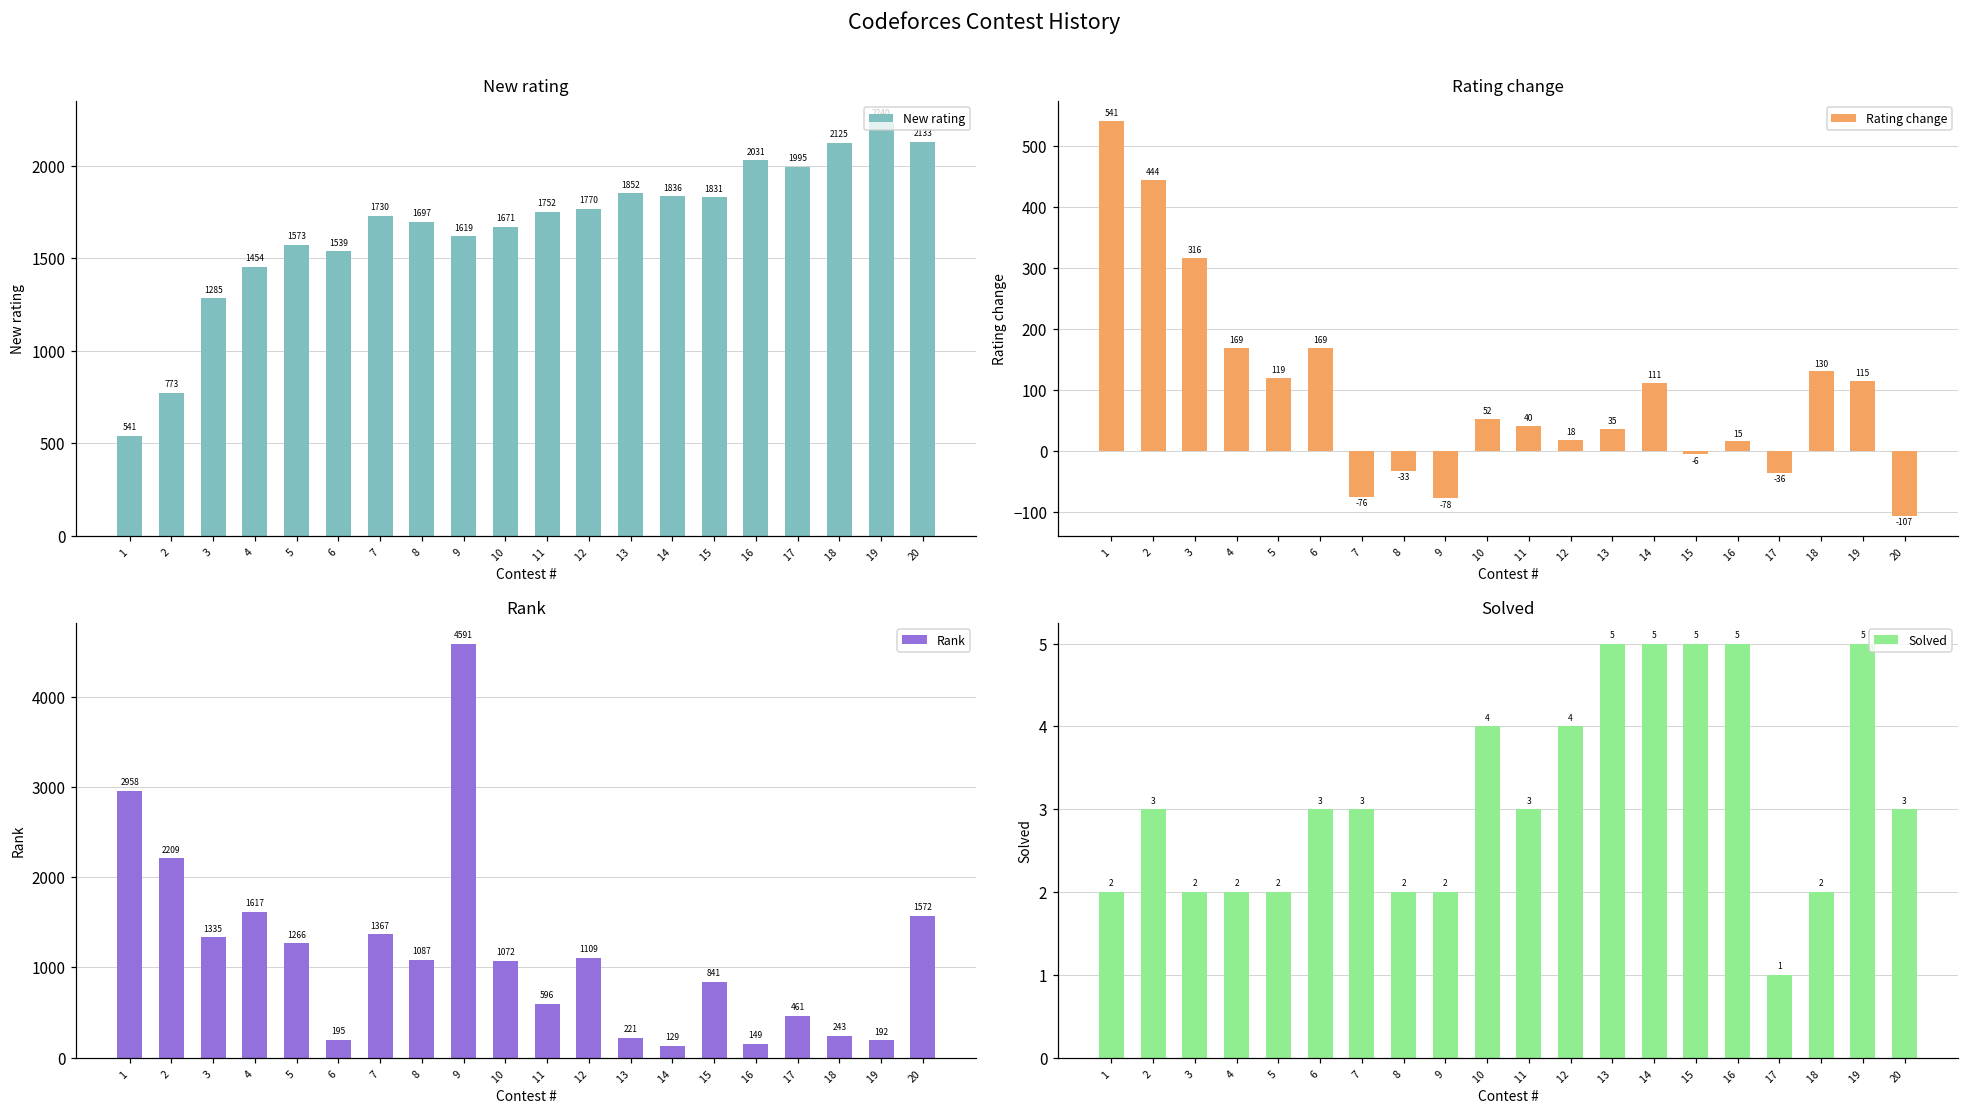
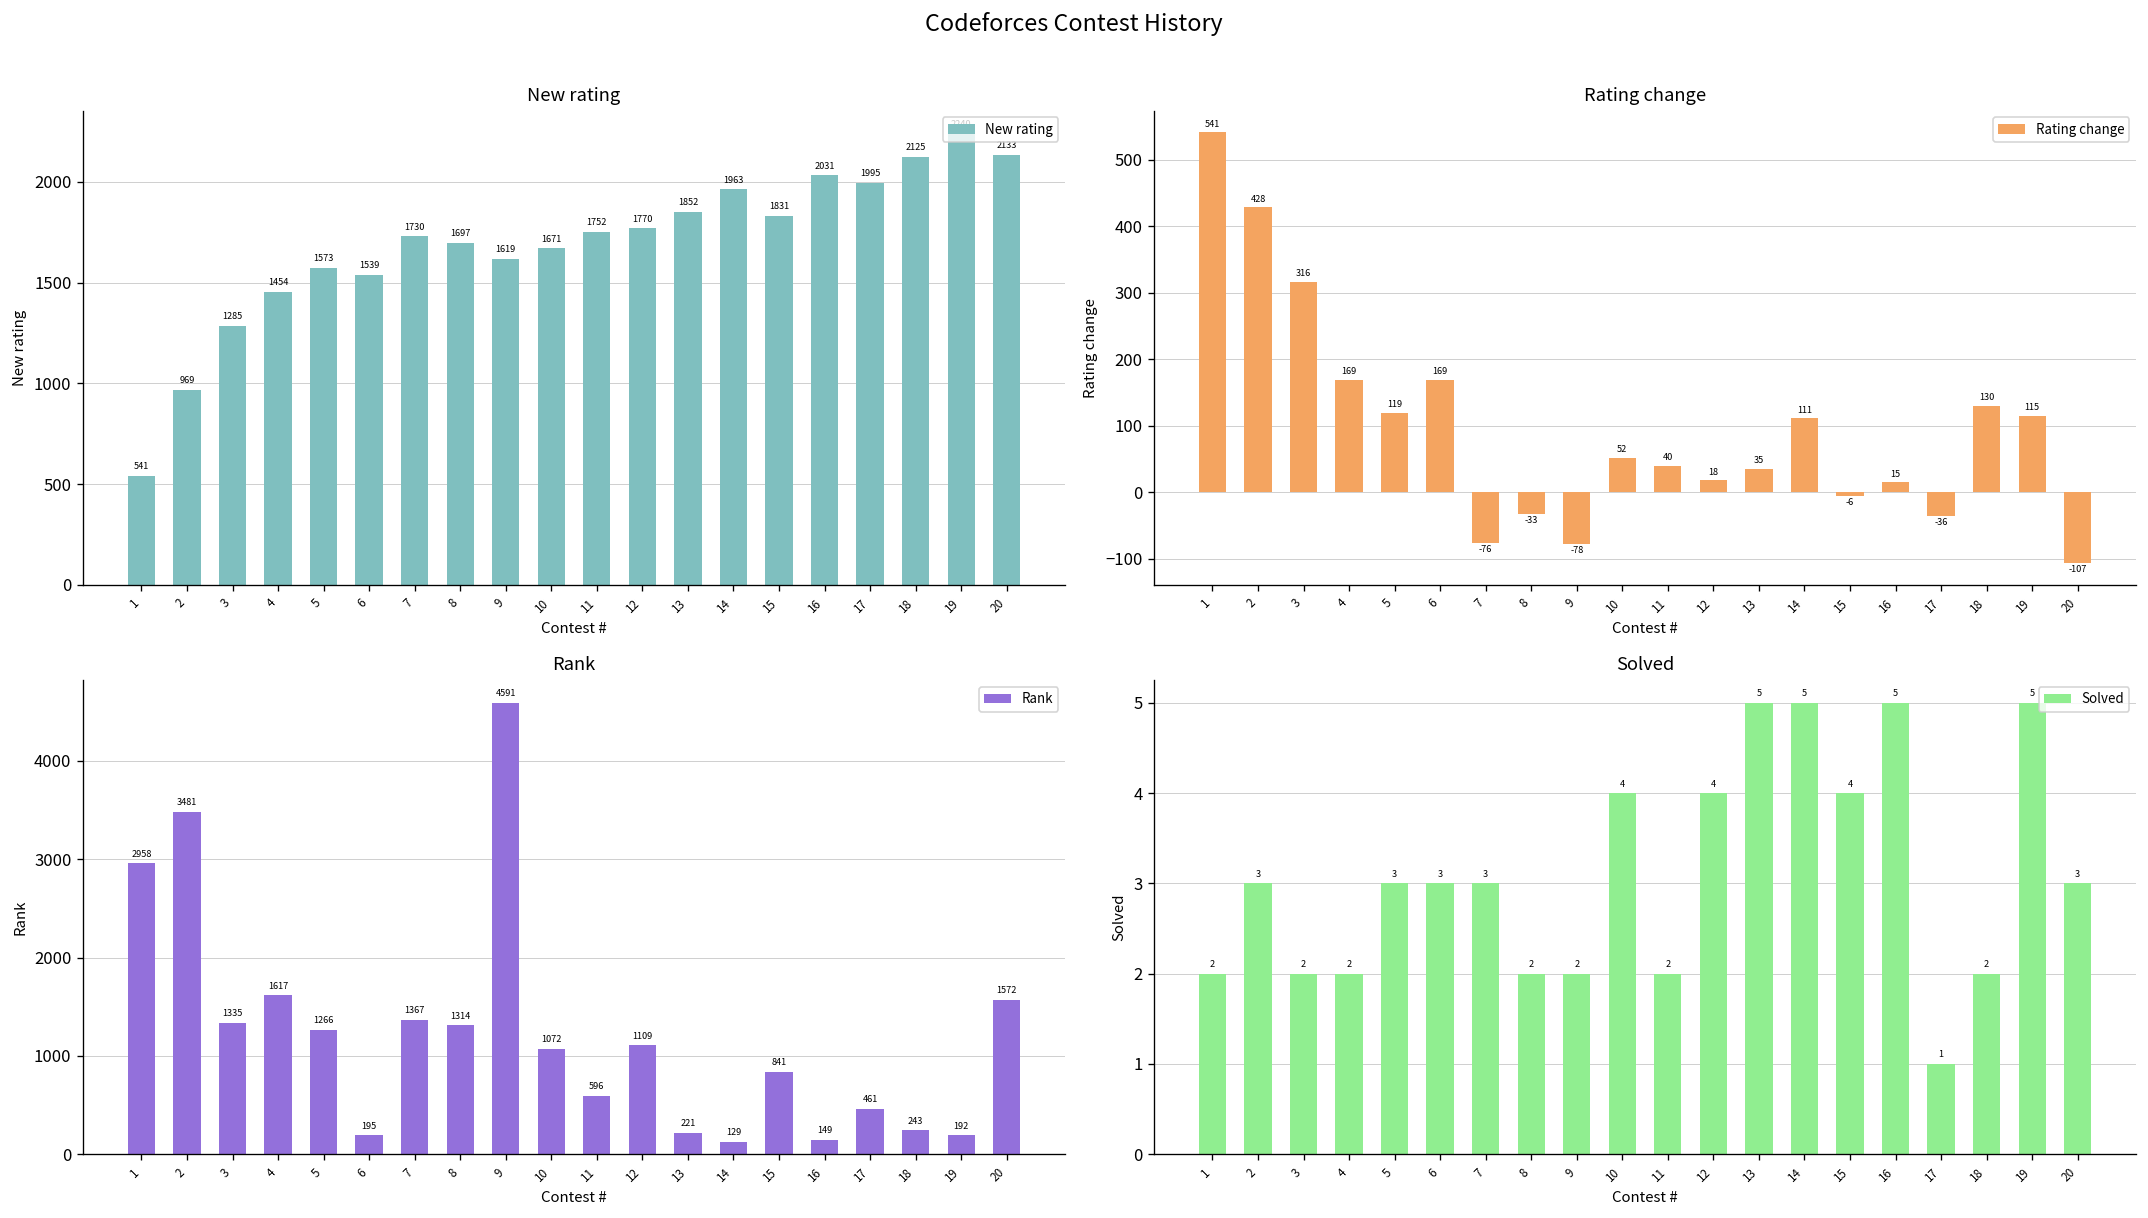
New rating, 2: 773 -> 969
New rating, 14: 1836 -> 1963
Rating change, 2: 444 -> 428
Rank, 2: 2209 -> 3481
Rank, 8: 1087 -> 1314
Solved, 5: 2 -> 3
Solved, 11: 3 -> 2
Solved, 15: 5 -> 4
